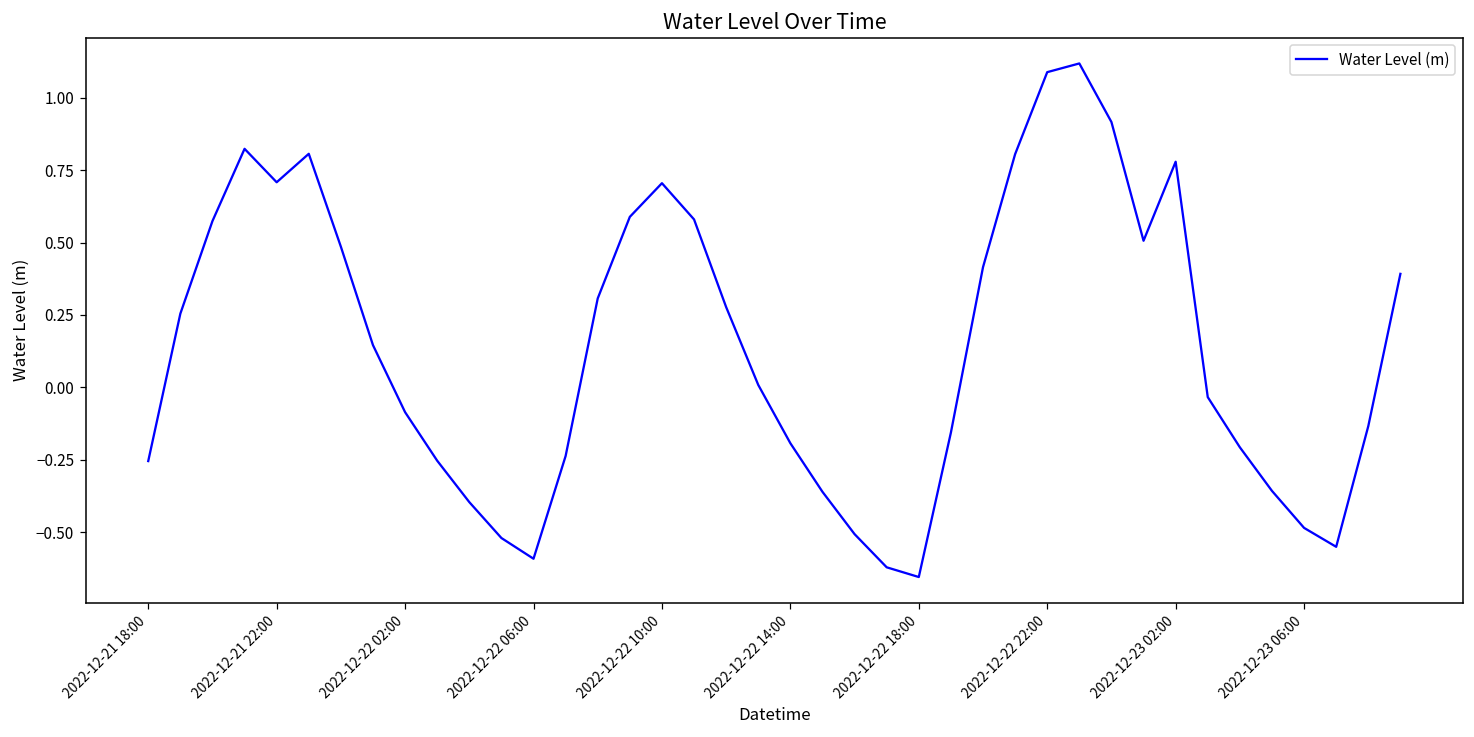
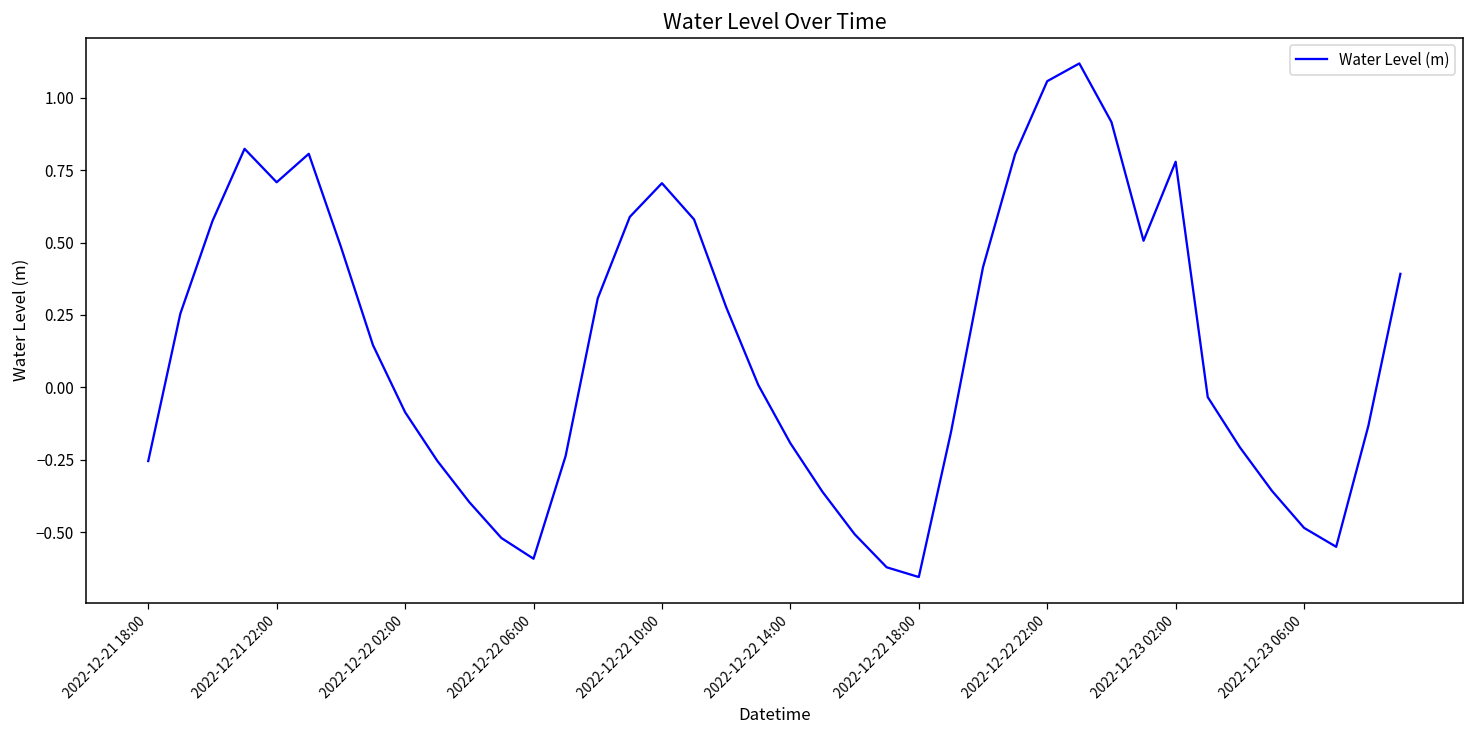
2022-12-22 22:00: 1.09 -> 1.06
